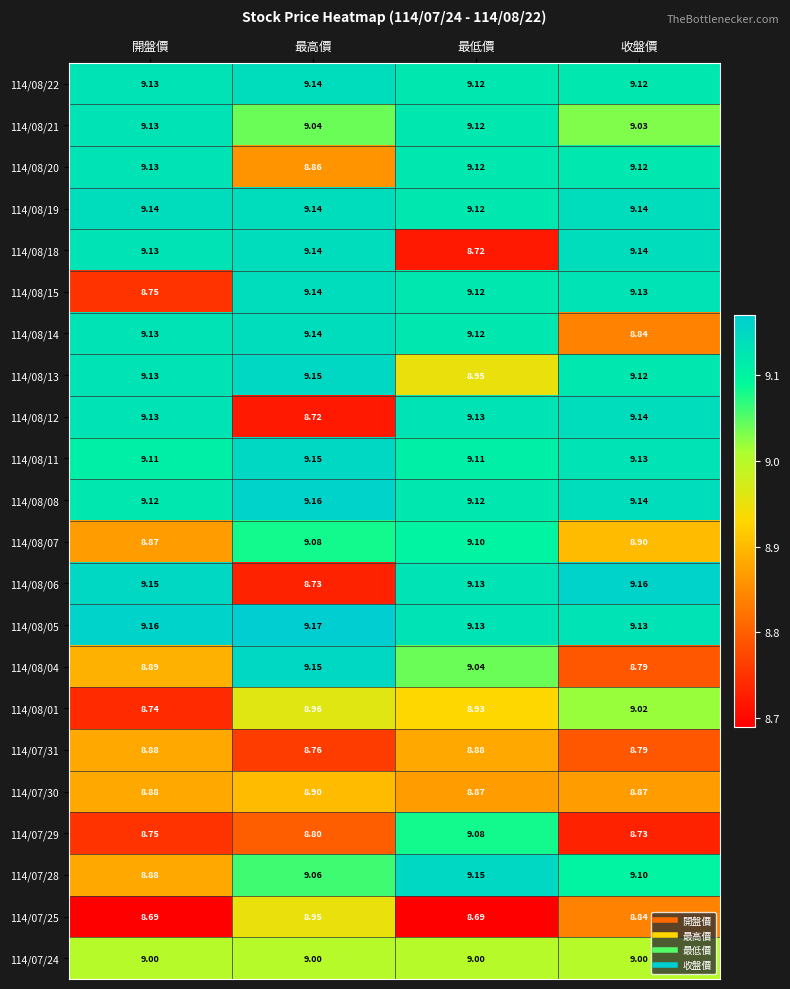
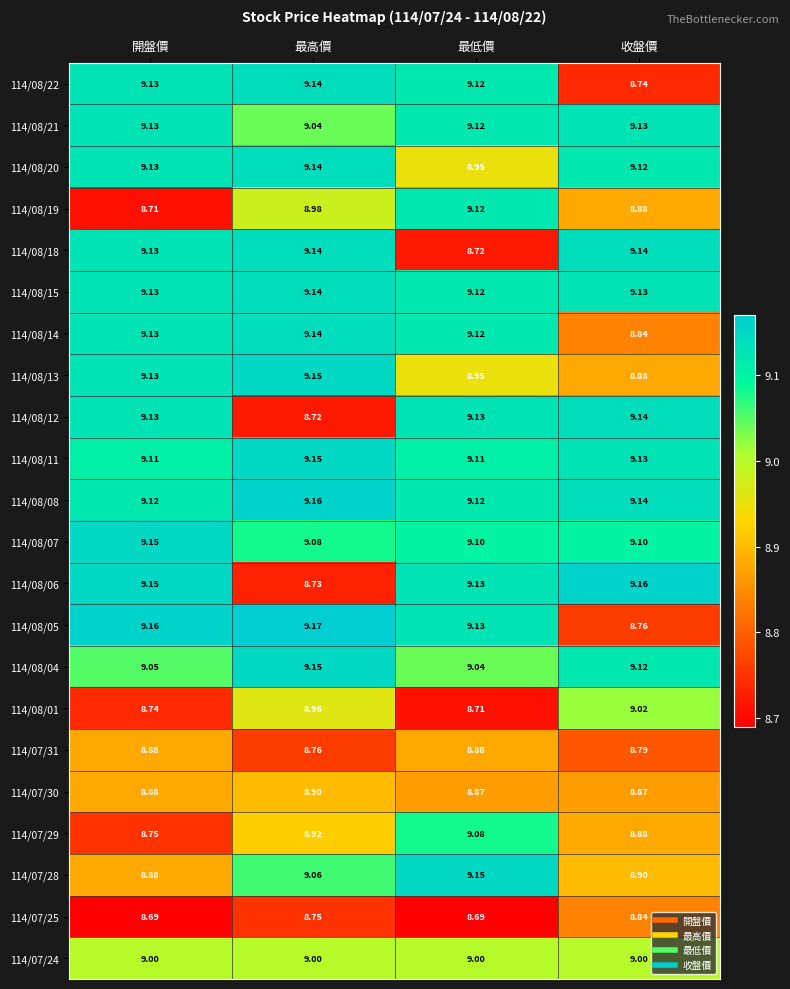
114/08/22, 收盤價: 9.12 -> 8.74
114/08/21, 收盤價: 9.03 -> 9.13
114/08/20, 最高價: 8.86 -> 9.14
114/08/20, 最低價: 9.12 -> 8.95
114/08/19, 開盤價: 9.14 -> 8.71
114/08/19, 最高價: 9.14 -> 8.98
114/08/19, 收盤價: 9.14 -> 8.88
114/08/15, 開盤價: 8.75 -> 9.13
114/08/13, 收盤價: 9.12 -> 8.88
114/08/07, 開盤價: 8.87 -> 9.15
114/08/07, 收盤價: 8.90 -> 9.10
114/08/05, 收盤價: 9.13 -> 8.76
114/08/04, 開盤價: 8.89 -> 9.05
114/08/04, 收盤價: 8.79 -> 9.12
114/08/01, 最低價: 8.93 -> 8.71
114/07/29, 最高價: 8.80 -> 8.92
114/07/29, 收盤價: 8.73 -> 8.88
114/07/28, 收盤價: 9.10 -> 8.90
114/07/25, 最高價: 8.95 -> 8.75
